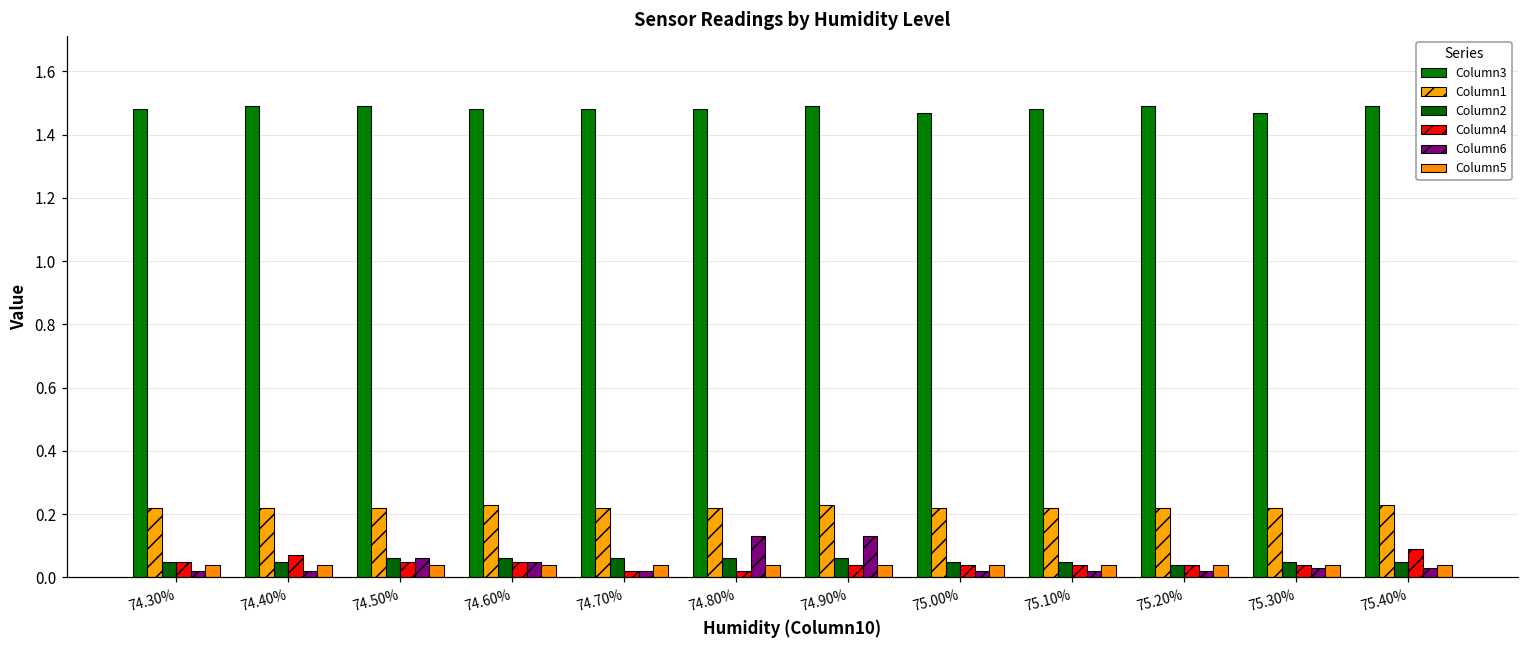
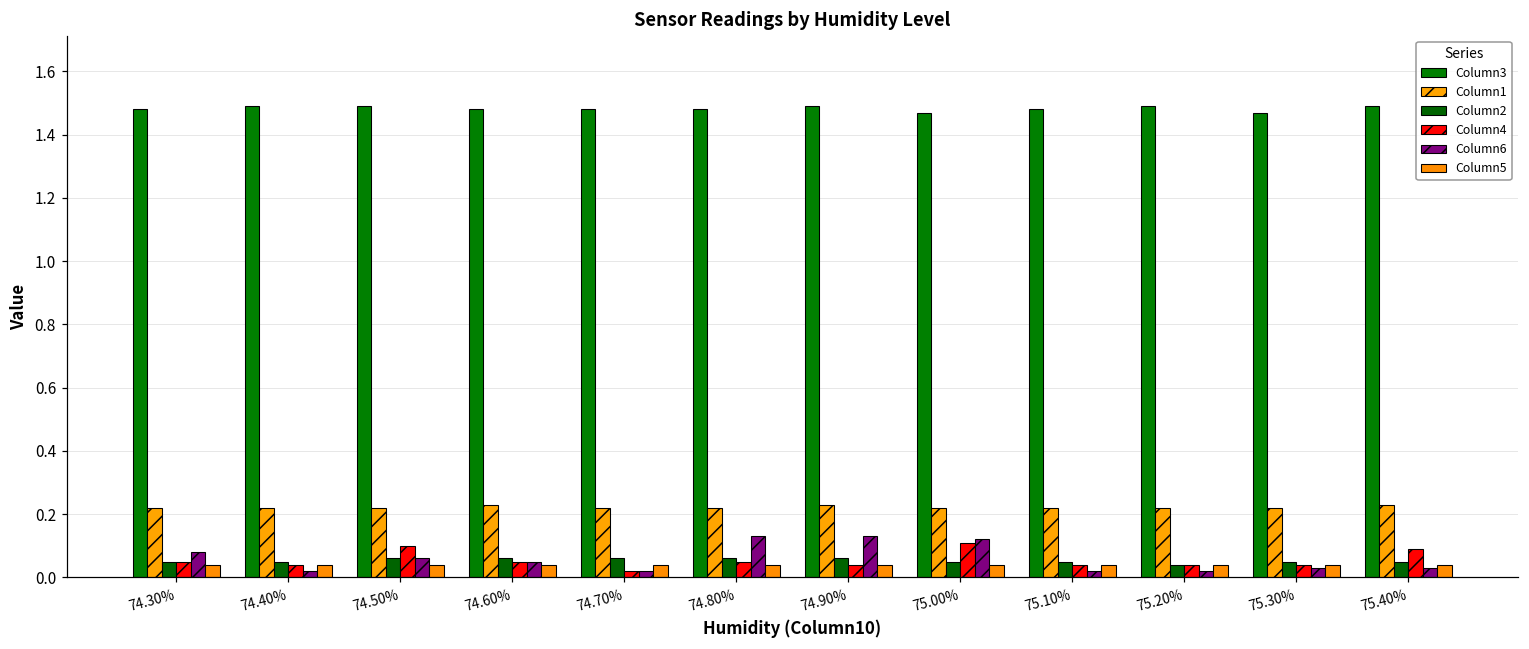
Column6, 74.30%: 0.02 -> 0.08
Column4, 74.40%: 0.07 -> 0.04
Column4, 74.50%: 0.05 -> 0.10
Column4, 74.80%: 0.02 -> 0.05
Column4, 75.00%: 0.04 -> 0.11
Column6, 75.00%: 0.02 -> 0.12
